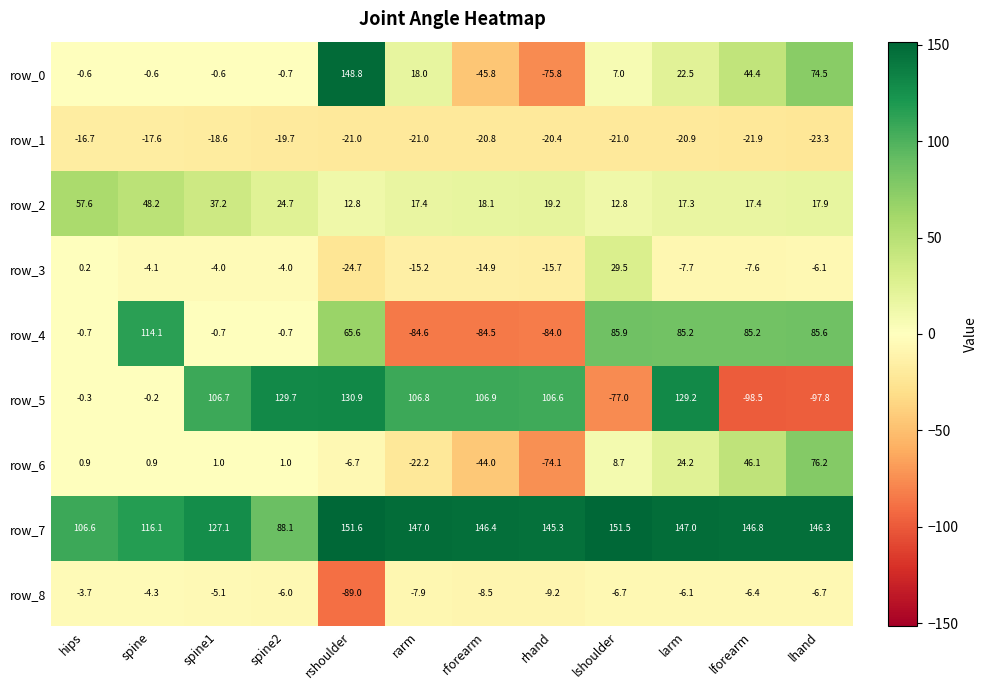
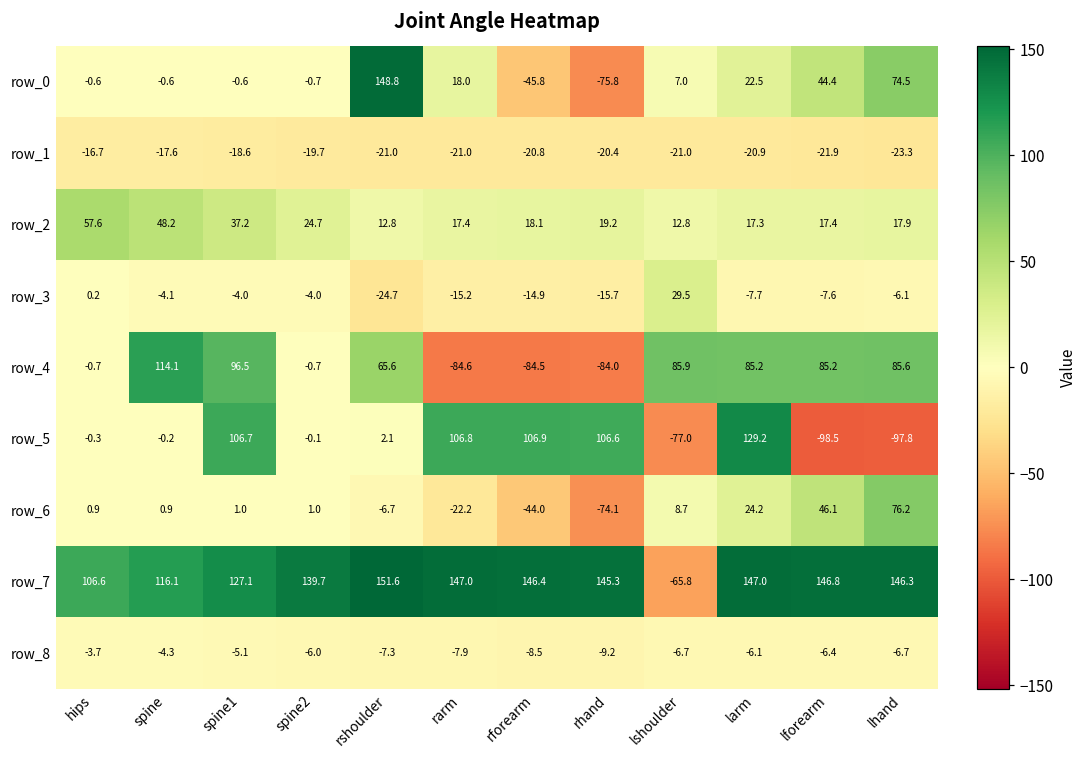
row_4, spine1: -0.7 -> 96.5
row_5, spine2: 129.7 -> -0.1
row_5, rshoulder: 130.9 -> 2.1
row_7, spine2: 88.1 -> 139.7
row_7, lshoulder: 151.5 -> -65.8
row_8, rshoulder: -89.0 -> -7.3
